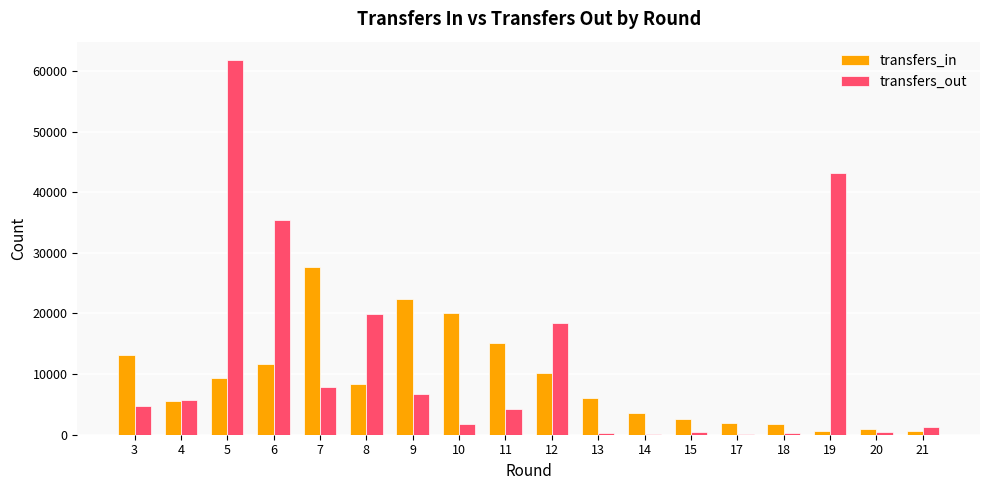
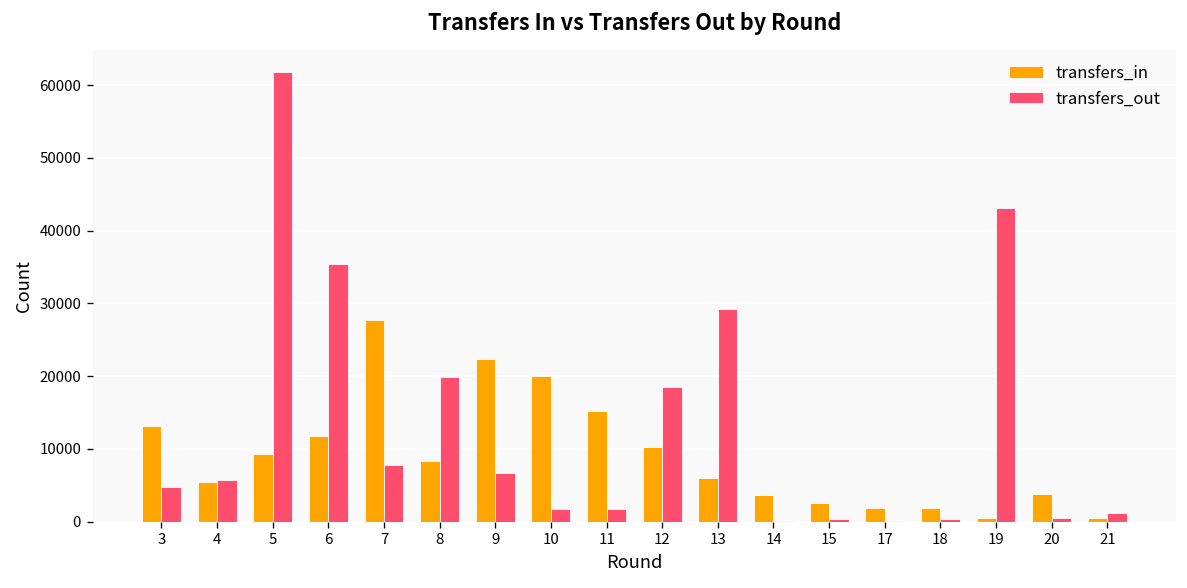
transfers_out, 11: 4000 -> 2000
transfers_out, 13: 0 -> 29000
transfers_in, 20: 1000 -> 4000
